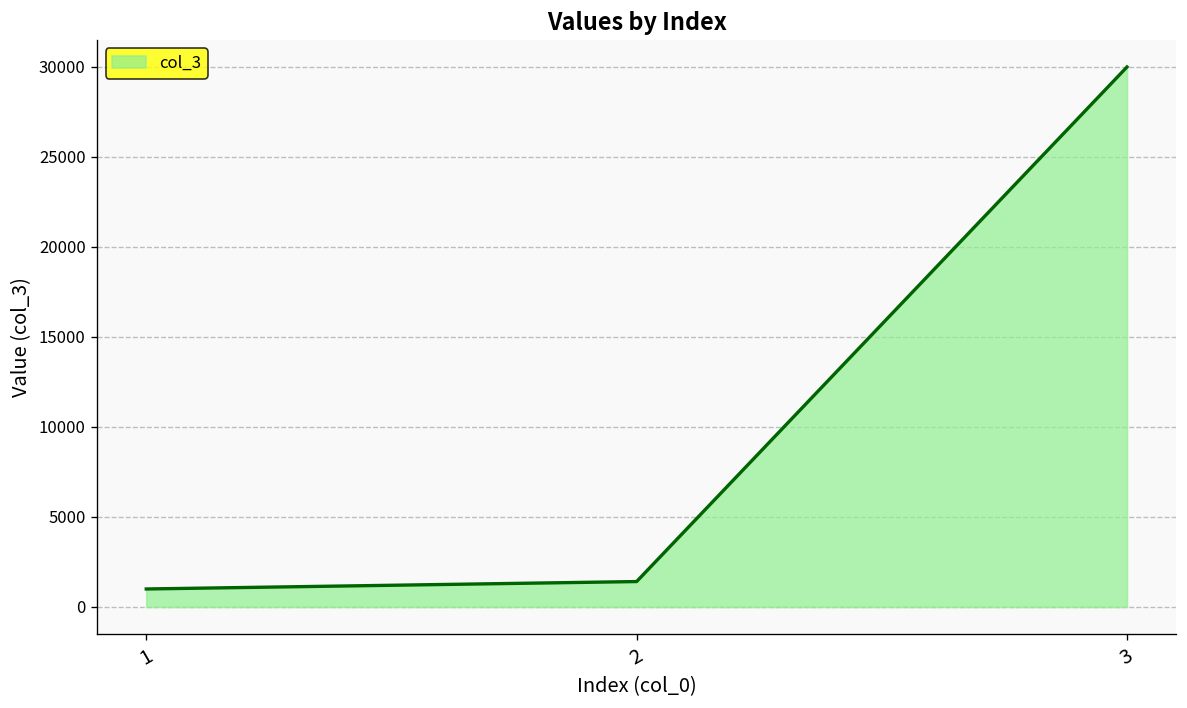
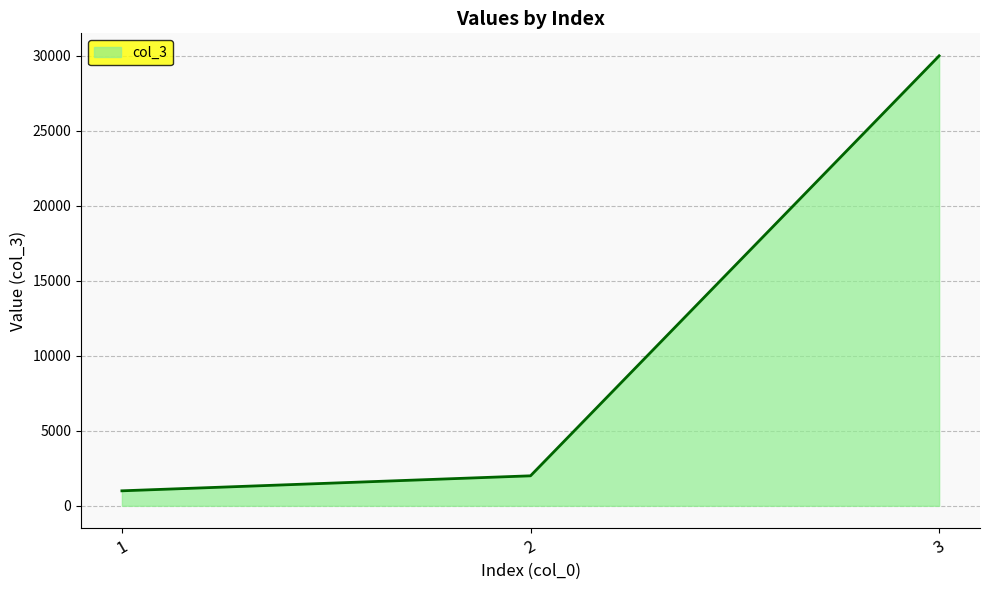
2: 1400 -> 2000
